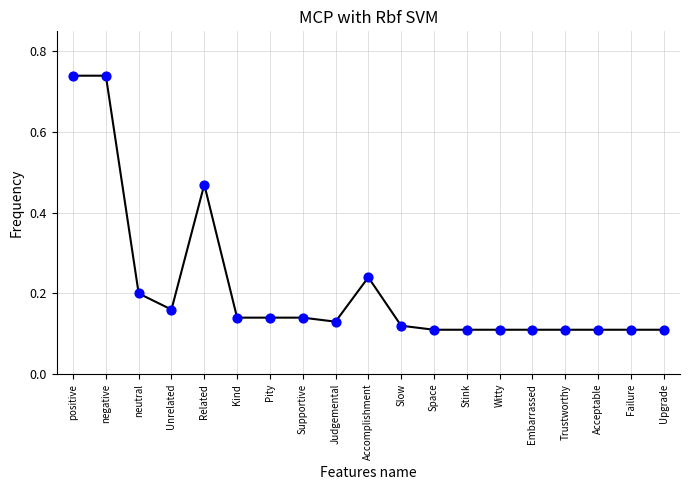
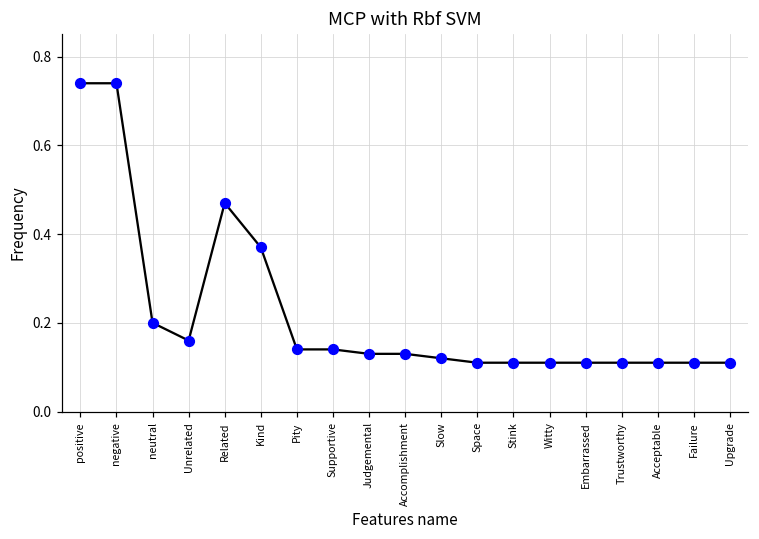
Kind: 0.14 -> 0.37
Accomplishment: 0.24 -> 0.13
